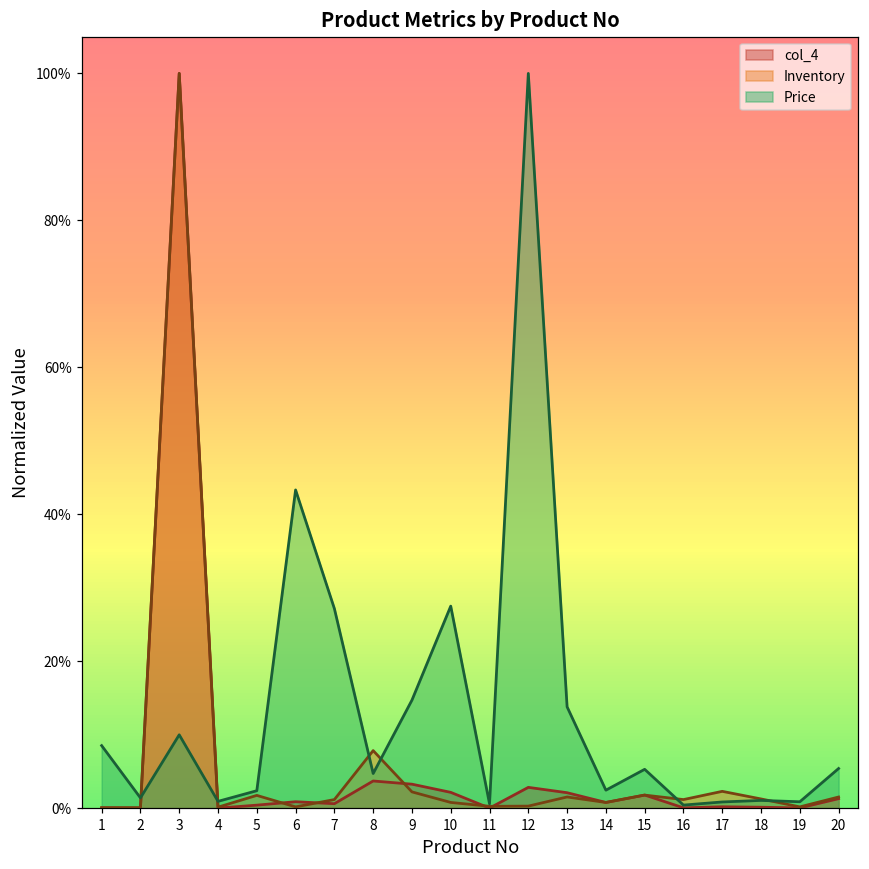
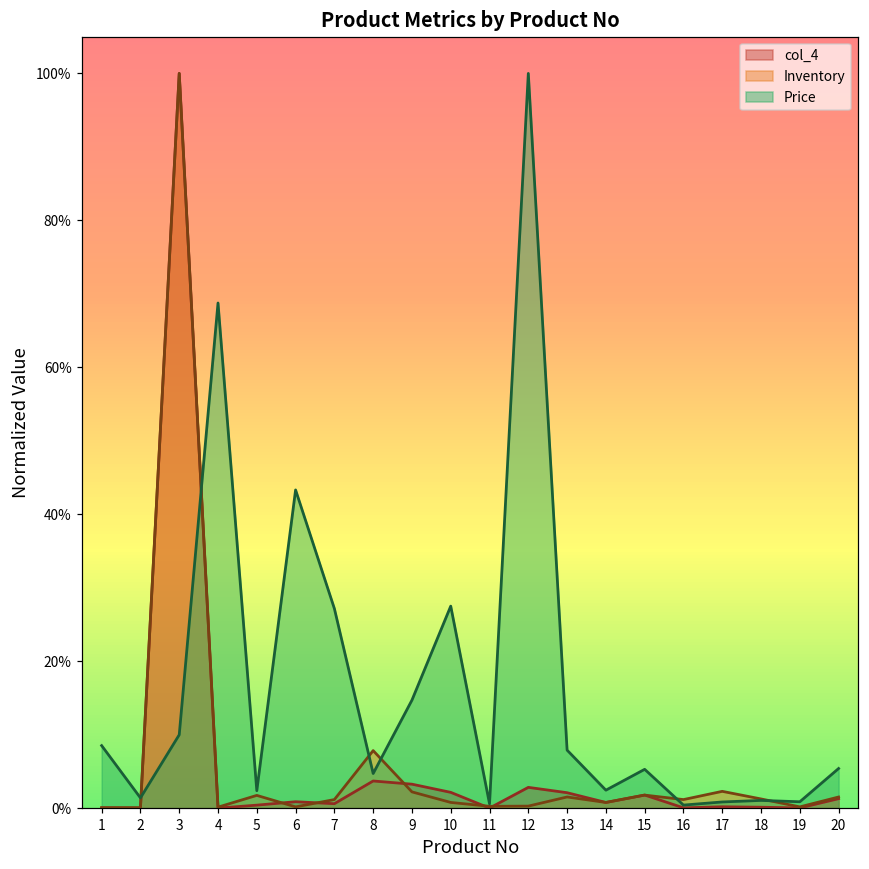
Price, 4: 1% -> 69%
Price, 13: 14% -> 8%
